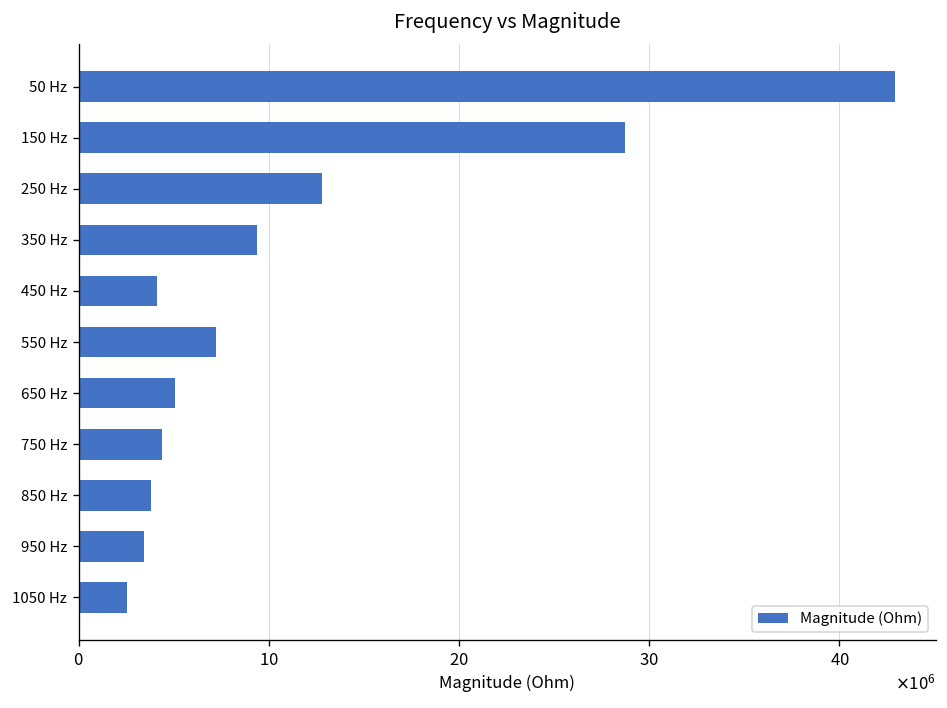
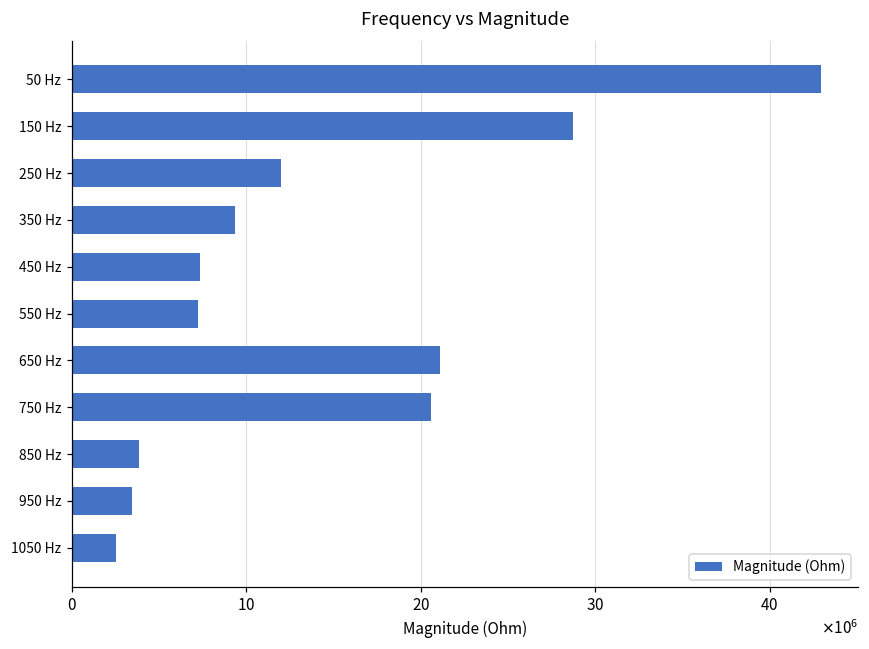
250 Hz: 12800000 -> 12000000
450 Hz: 4100000 -> 7300000
650 Hz: 5100000 -> 21100000
750 Hz: 4400000 -> 20600000
